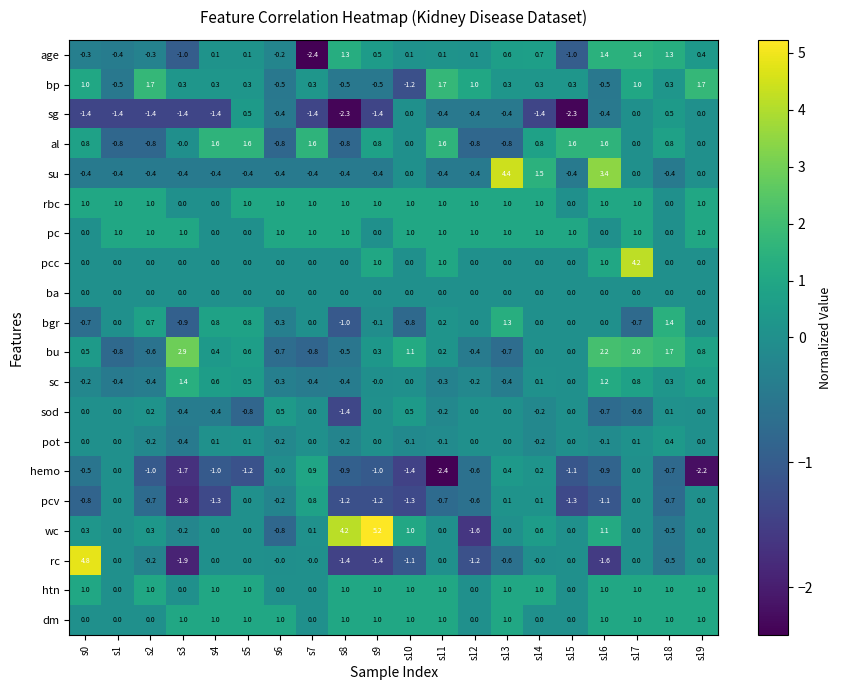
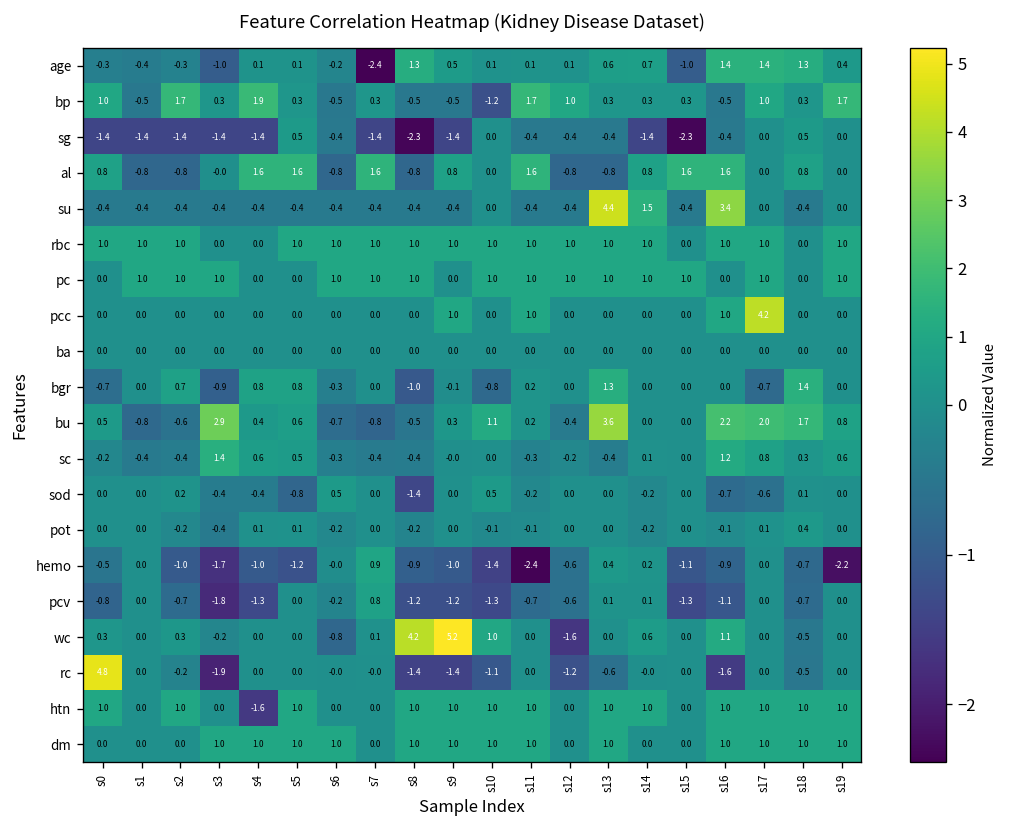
bp, s4: 0.3 -> 1.9
bu, s13: -0.7 -> 3.6
htn, s4: 1.0 -> -1.6
